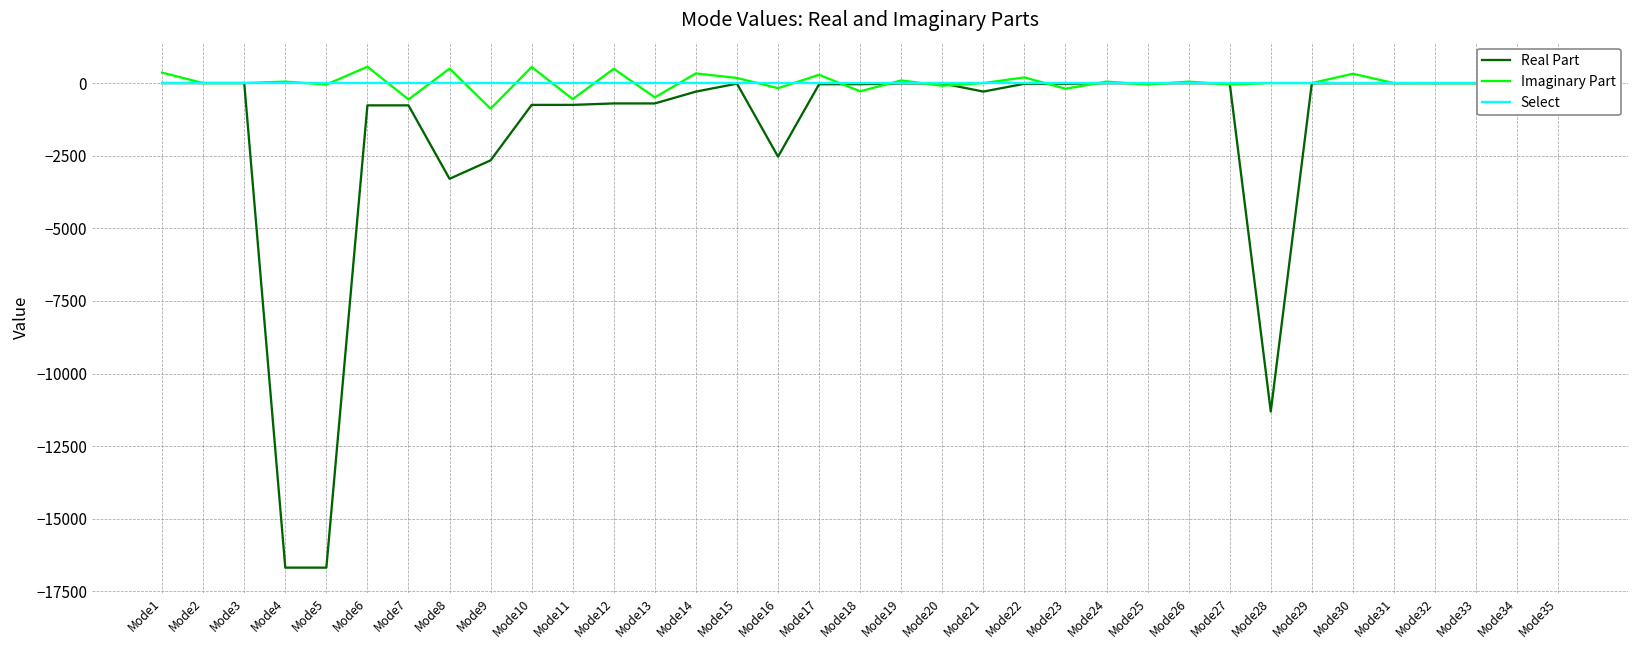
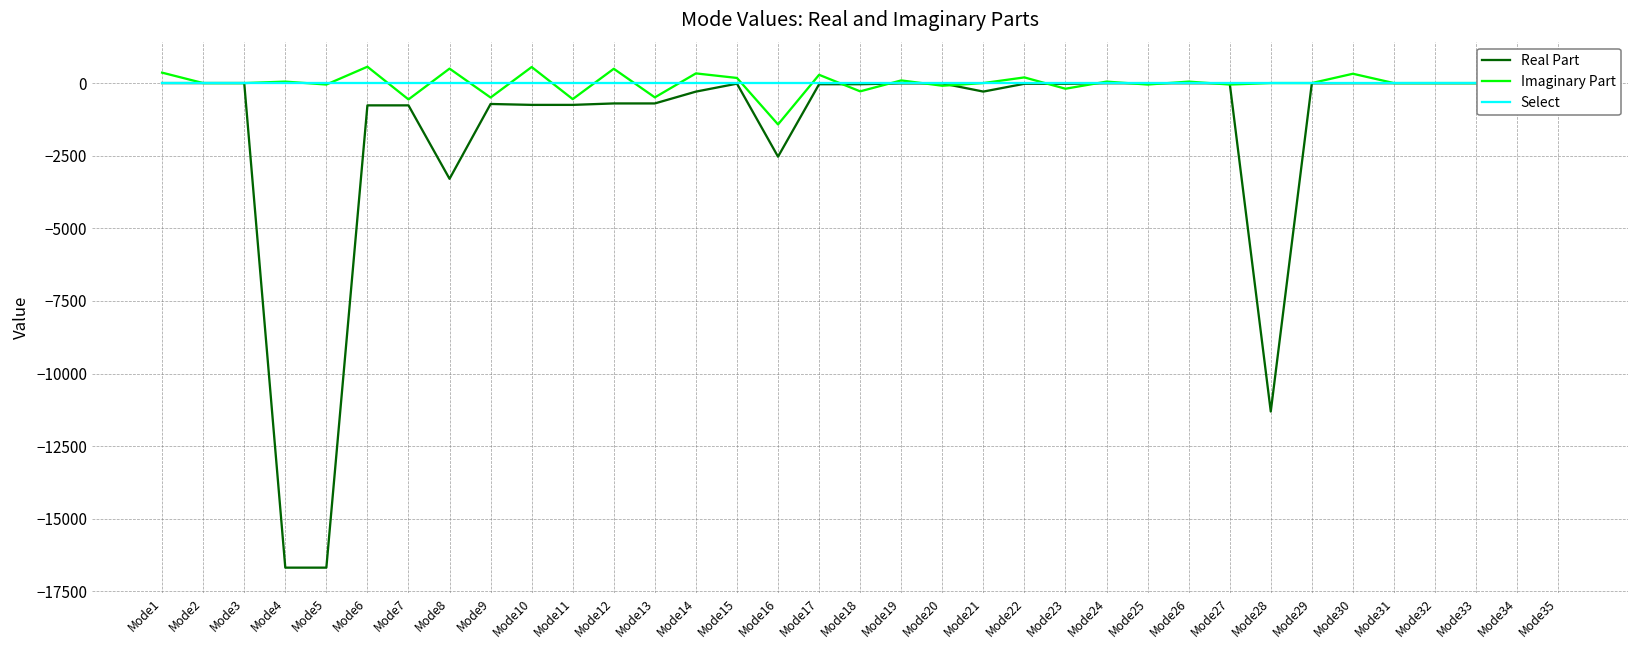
Real Part, Mode9: -2700 -> -700
Imaginary Part, Mode9: -900 -> -500
Imaginary Part, Mode16: -200 -> -1400
